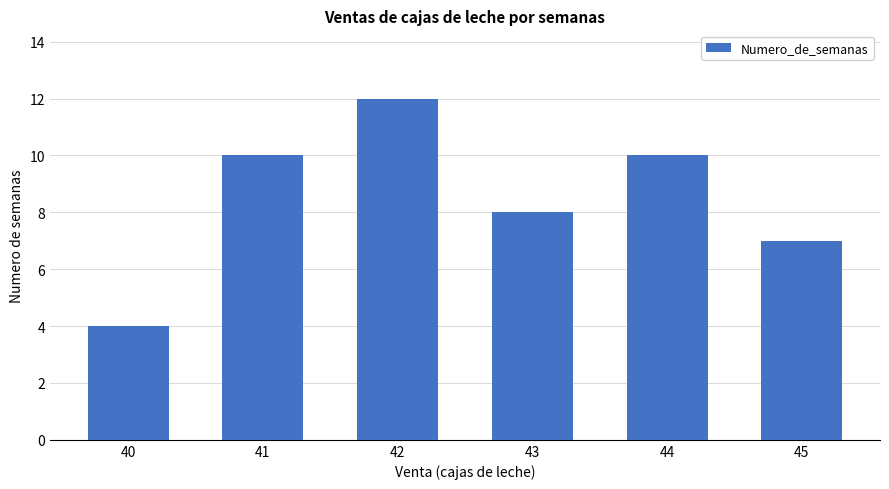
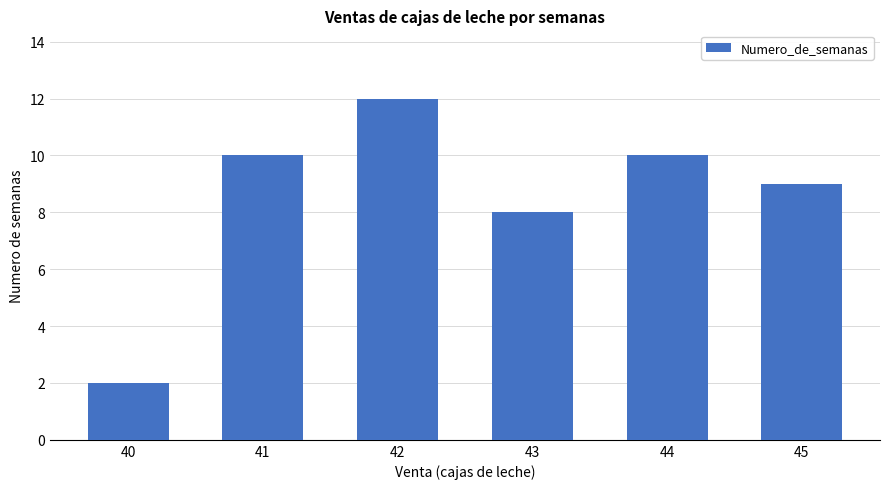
40: 4 -> 2
45: 7 -> 9
